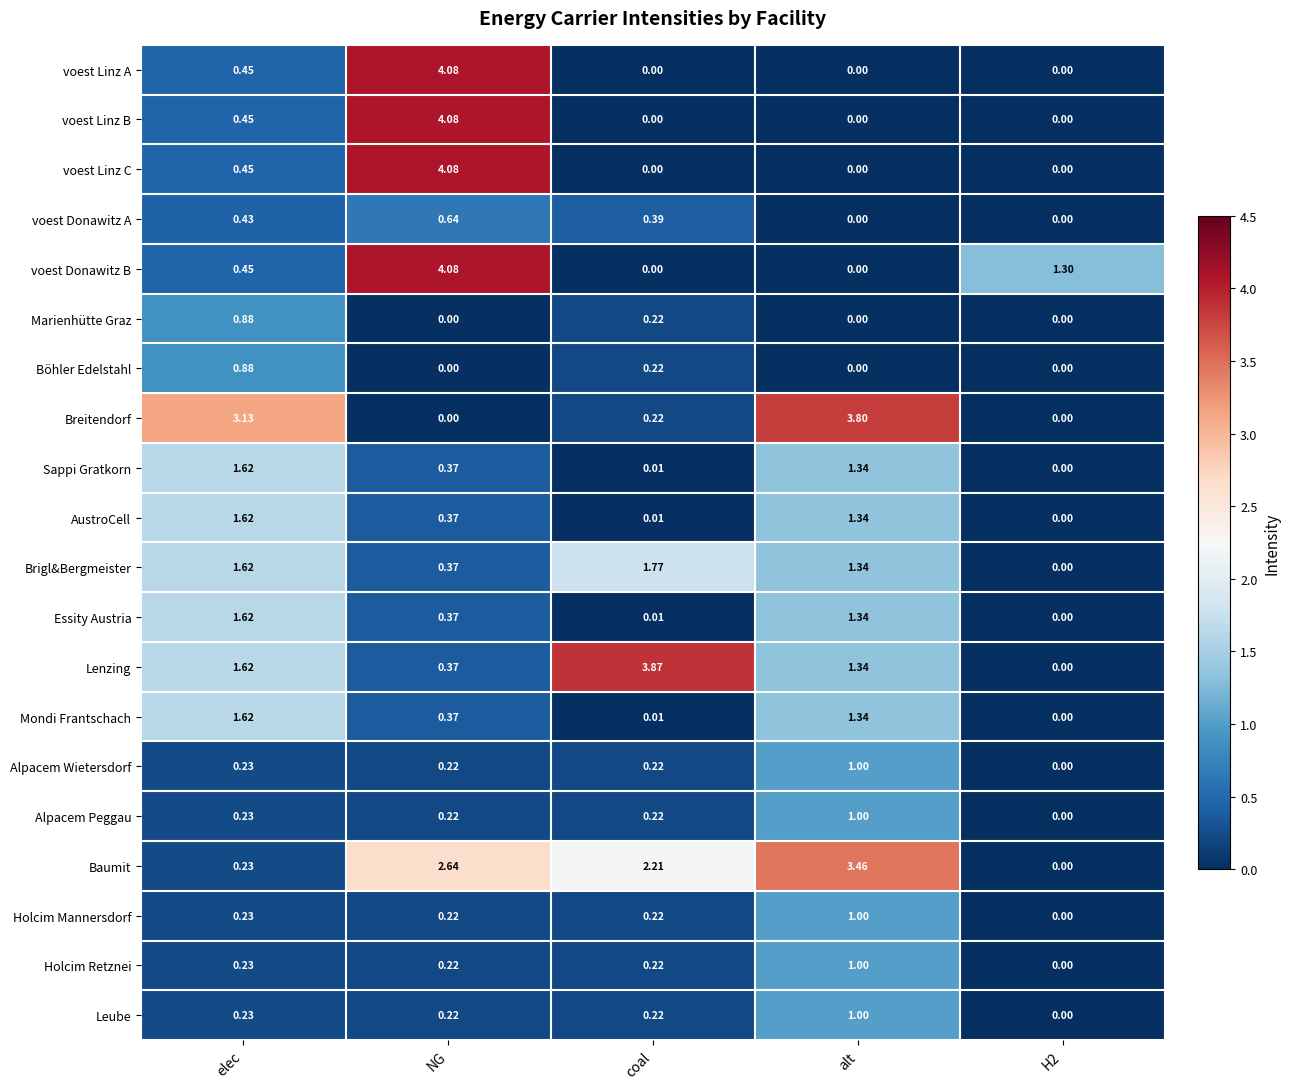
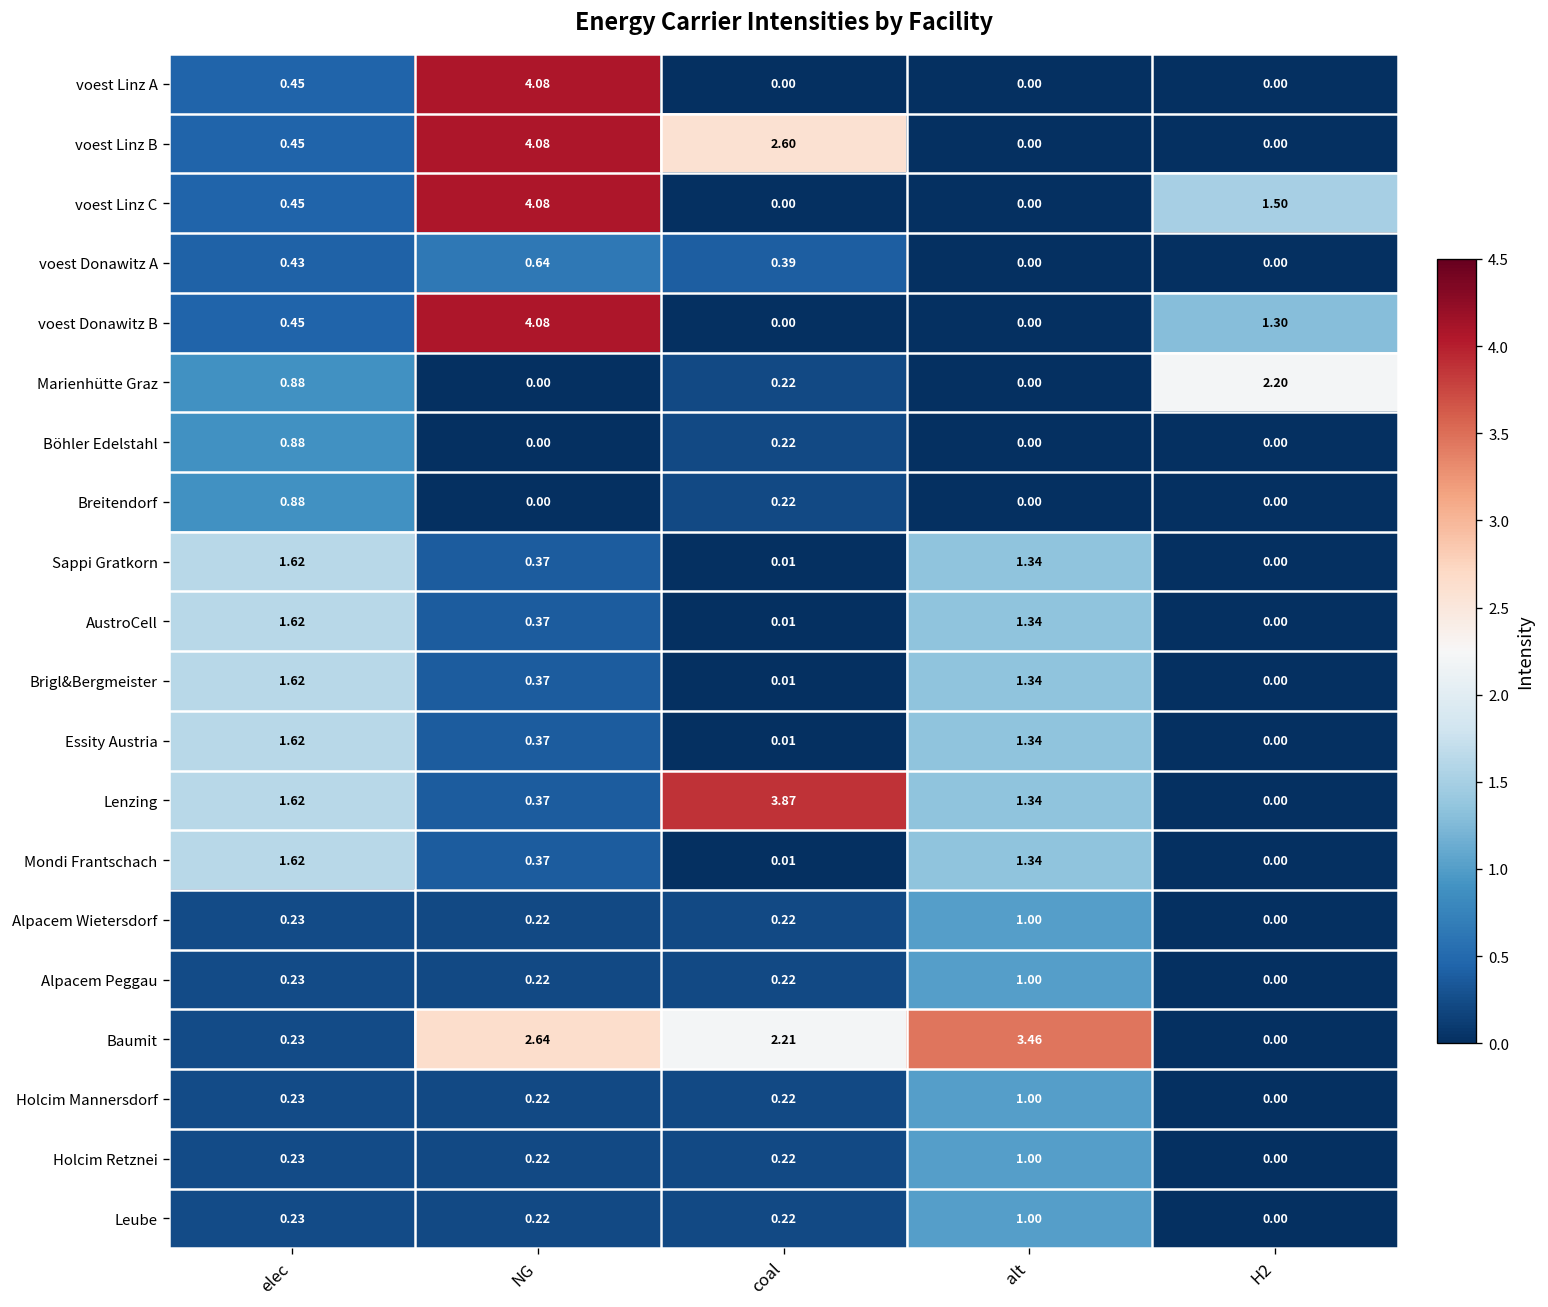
voest Linz B, coal: 0.00 -> 2.60
voest Linz C, H2: 0.00 -> 1.50
Marienhütte Graz, H2: 0.00 -> 2.20
Breitendorf, elec: 3.13 -> 0.88
Breitendorf, alt: 3.80 -> 0.00
Brigl&Bergmeister, coal: 1.77 -> 0.01
